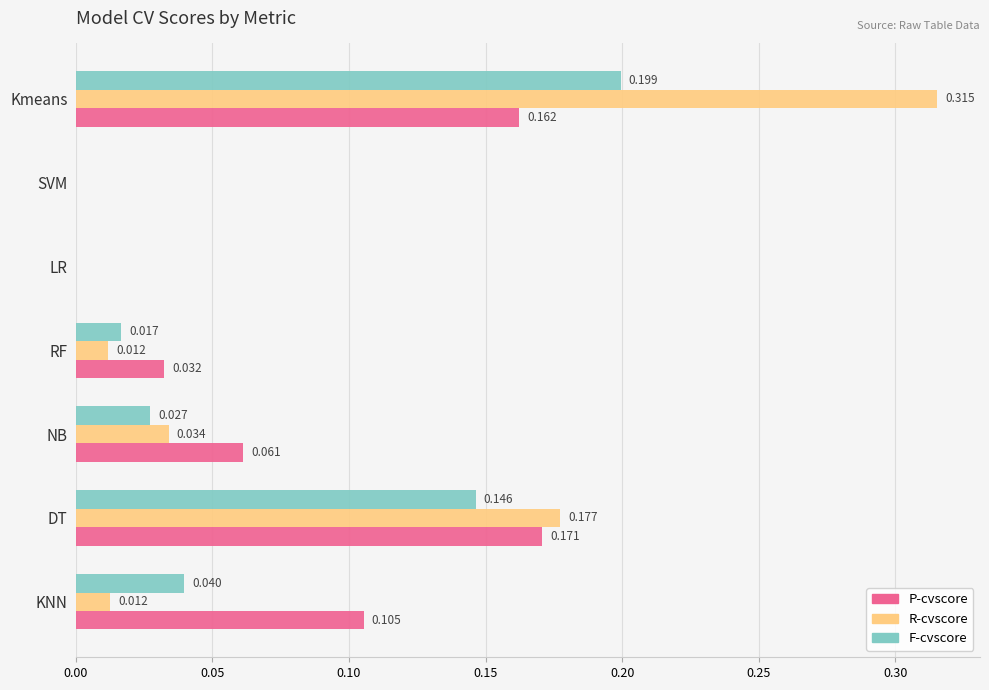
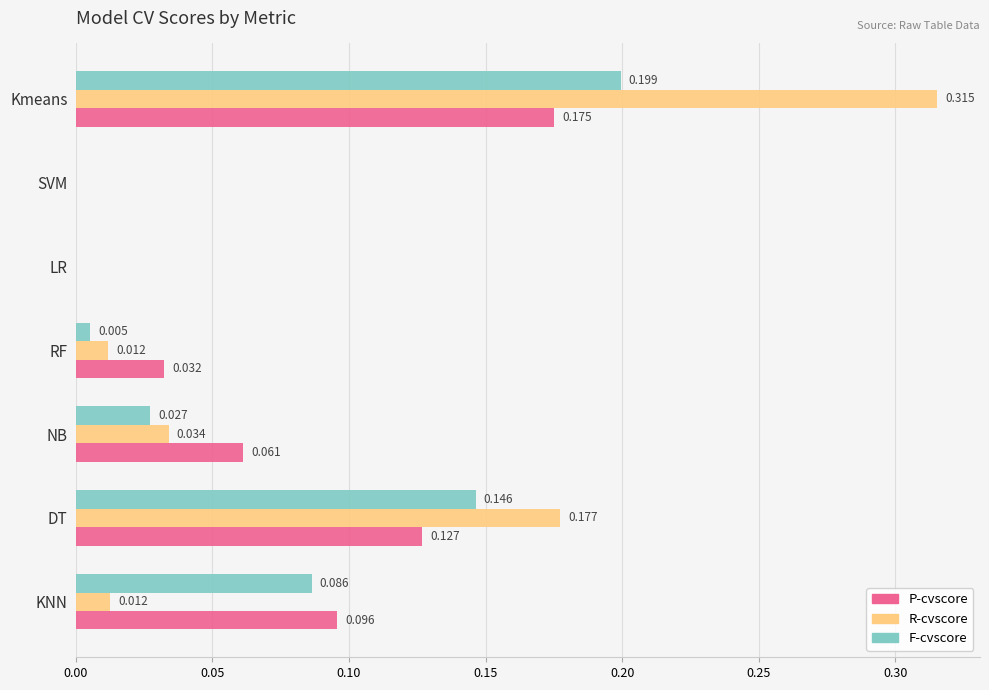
P-cvscore, Kmeans: 0.162 -> 0.175
F-cvscore, RF: 0.017 -> 0.005
P-cvscore, DT: 0.171 -> 0.127
F-cvscore, KNN: 0.040 -> 0.086
P-cvscore, KNN: 0.105 -> 0.096
